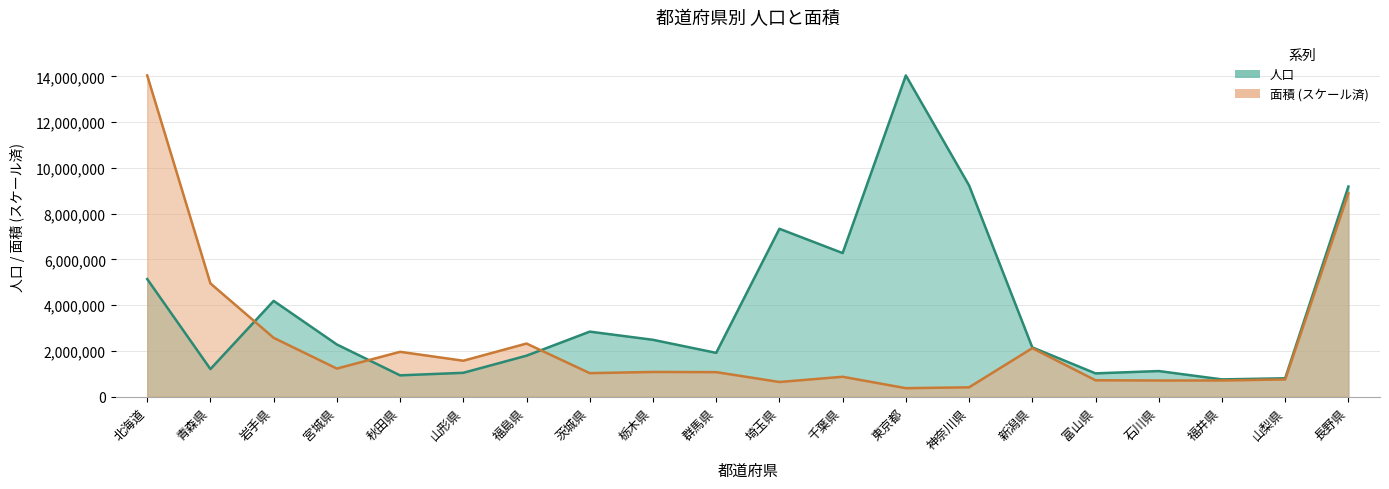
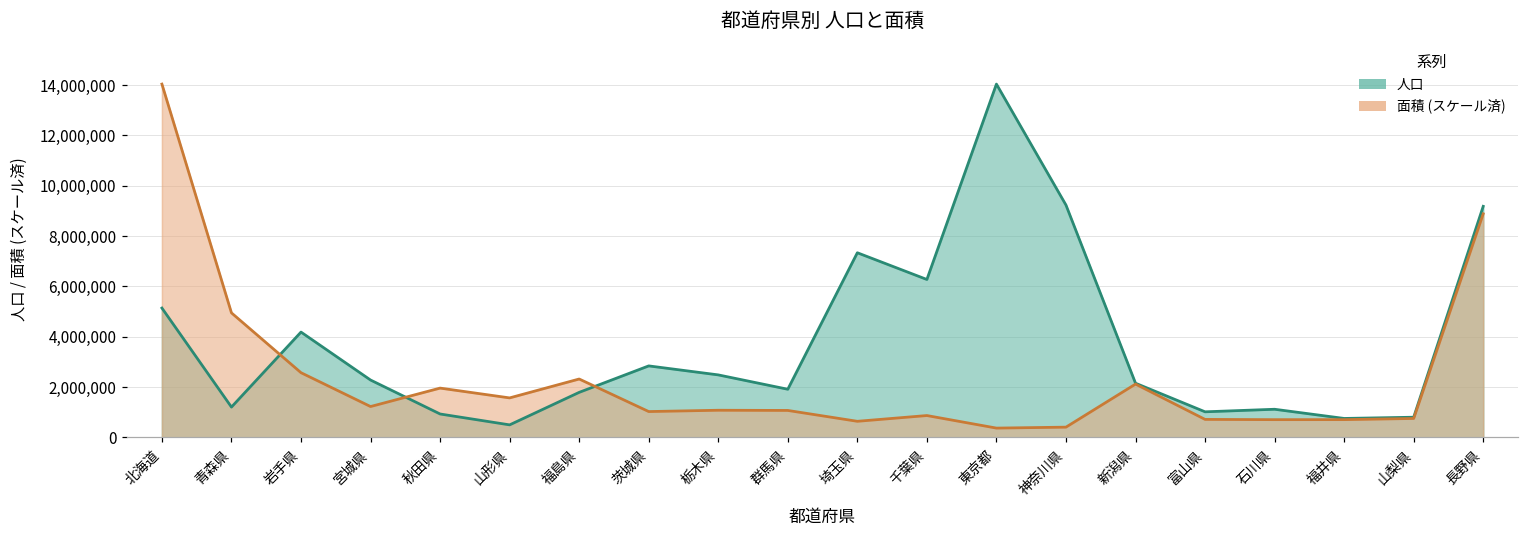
人口, 山形県: 1,000,000 -> 500,000
